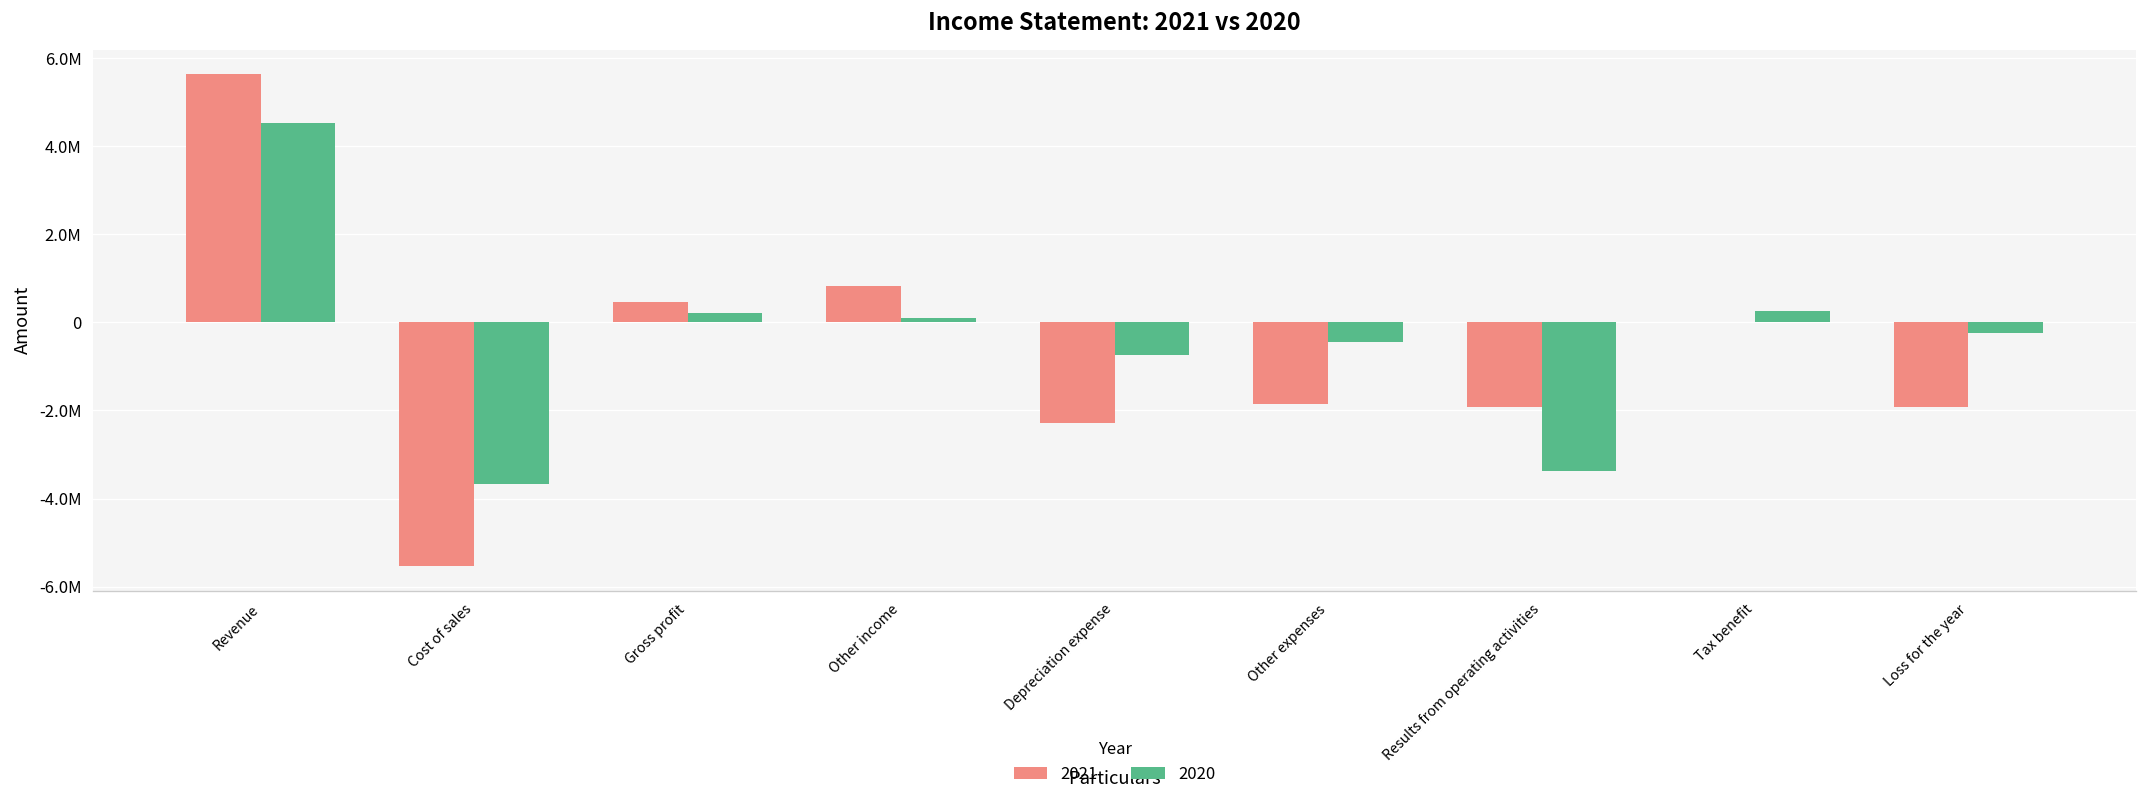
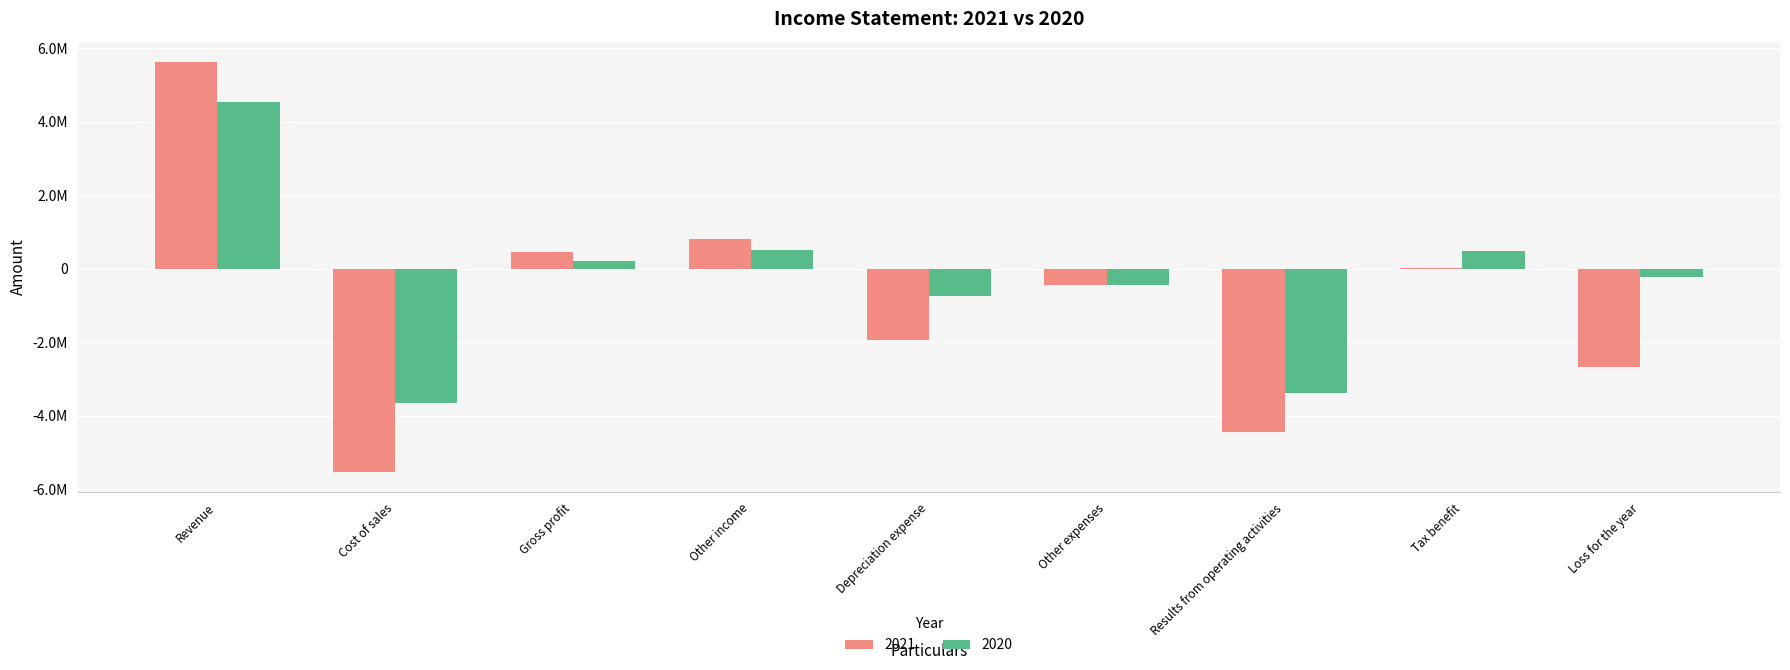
2020, Other income: 100000 -> 500000
2021, Depreciation expense: -2300000 -> -1900000
2021, Other expenses: -1900000 -> -400000
2021, Results from operating activities: -1900000 -> -4400000
2020, Tax benefit: 200000 -> 500000
2021, Loss for the year: -1900000 -> -2700000
